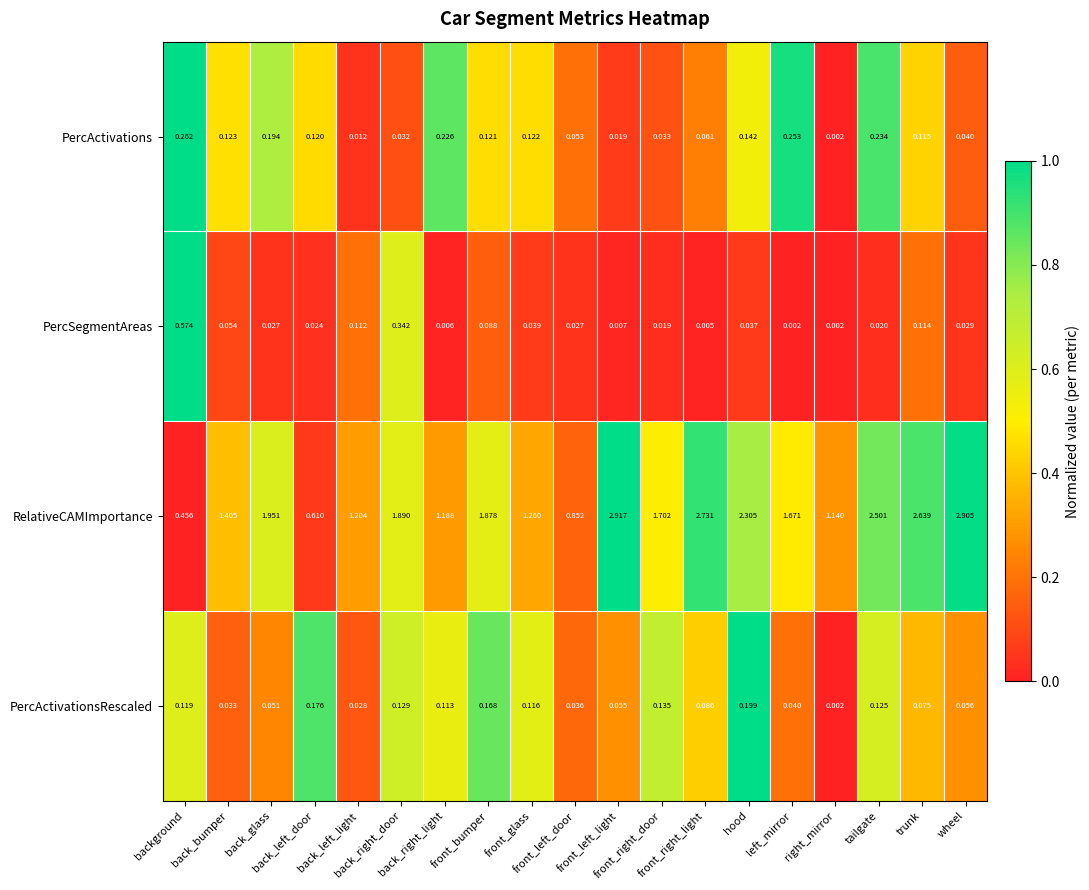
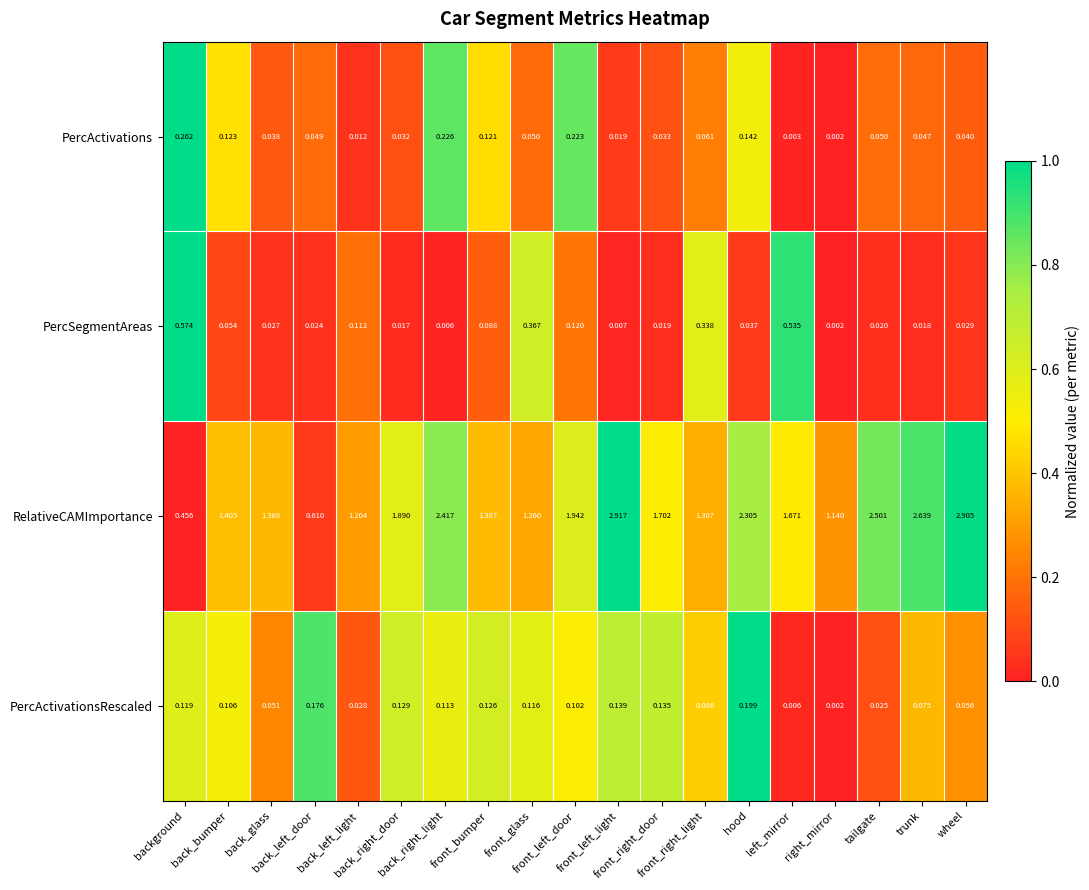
PercActivations, back_glass: 0.194 -> 0.038
PercActivations, back_left_door: 0.120 -> 0.049
PercActivations, front_glass: 0.122 -> 0.050
PercActivations, front_left_door: 0.053 -> 0.223
PercActivations, left_mirror: 0.253 -> 0.003
PercActivations, tailgate: 0.234 -> 0.050
PercActivations, trunk: 0.115 -> 0.047
PercSegmentAreas, back_right_door: 0.342 -> 0.017
PercSegmentAreas, front_glass: 0.039 -> 0.367
PercSegmentAreas, front_left_door: 0.027 -> 0.120
PercSegmentAreas, front_right_light: 0.005 -> 0.338
PercSegmentAreas, left_mirror: 0.002 -> 0.535
PercSegmentAreas, trunk: 0.114 -> 0.018
RelativeCAMImportance, back_glass: 1.951 -> 1.368
RelativeCAMImportance, back_right_light: 1.188 -> 2.417
RelativeCAMImportance, front_bumper: 1.878 -> 1.387
RelativeCAMImportance, front_left_door: 0.852 -> 1.942
RelativeCAMImportance, front_right_light: 2.731 -> 1.307
PercActivationsRescaled, back_bumper: 0.033 -> 0.106
PercActivationsRescaled, front_bumper: 0.168 -> 0.126
PercActivationsRescaled, front_left_door: 0.036 -> 0.102
PercActivationsRescaled, front_left_light: 0.055 -> 0.139
PercActivationsRescaled, left_mirror: 0.040 -> 0.006
PercActivationsRescaled, tailgate: 0.125 -> 0.025
